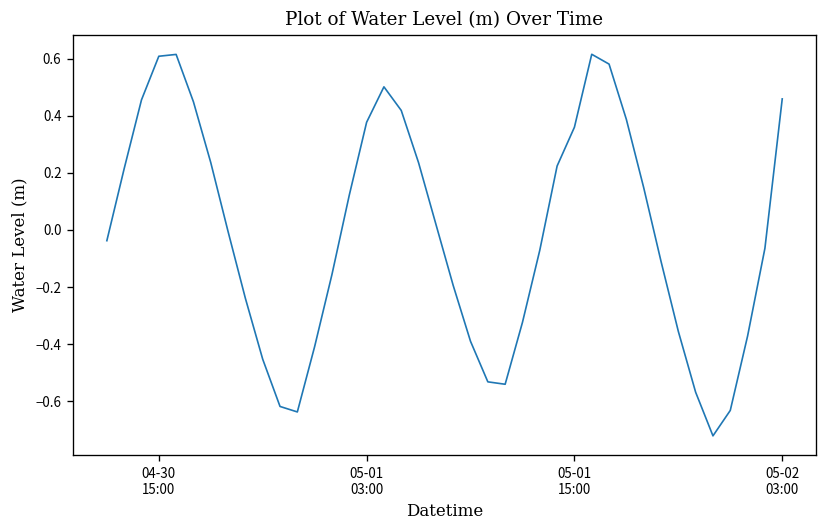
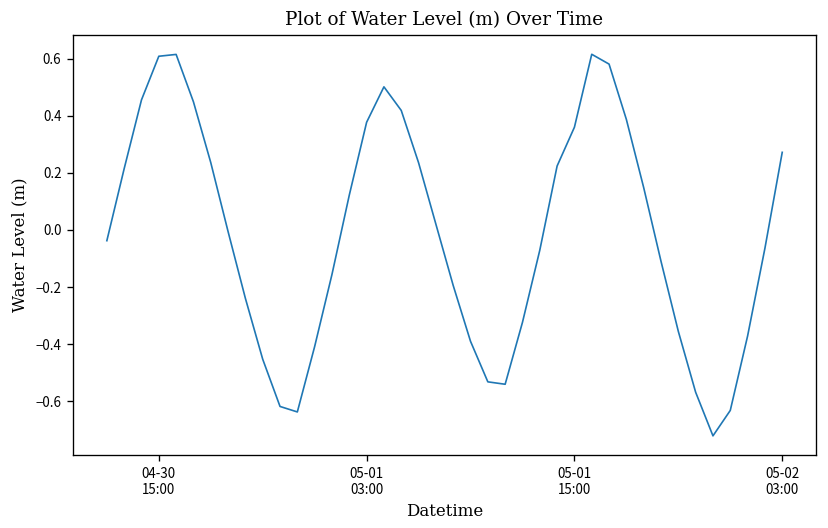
05-02 03:00: 0.46 -> 0.27
